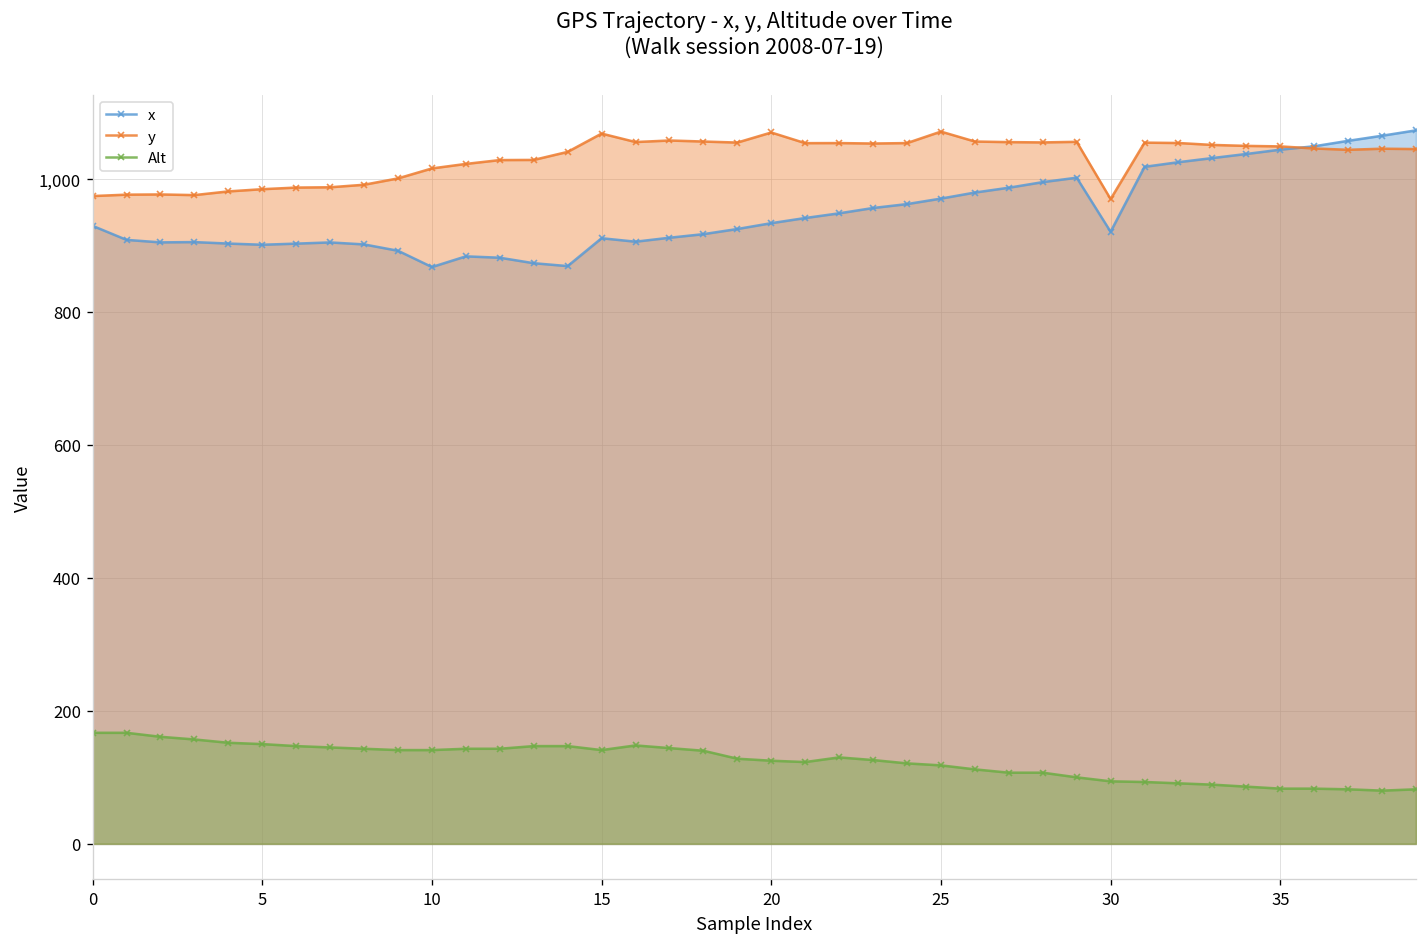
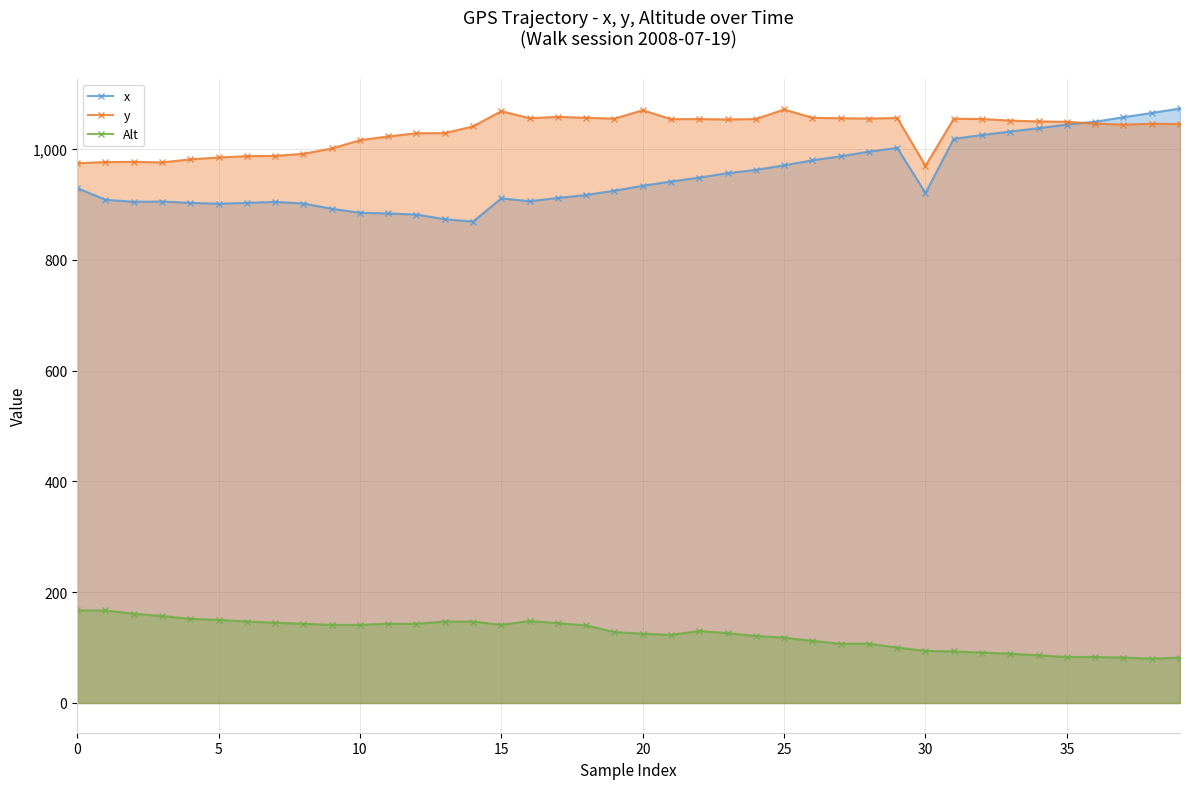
x, 10: 870 -> 880
